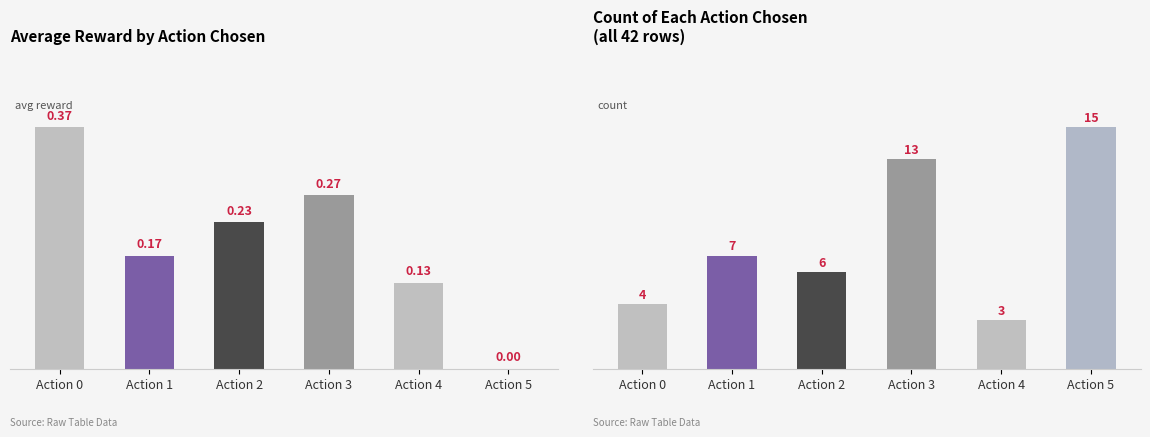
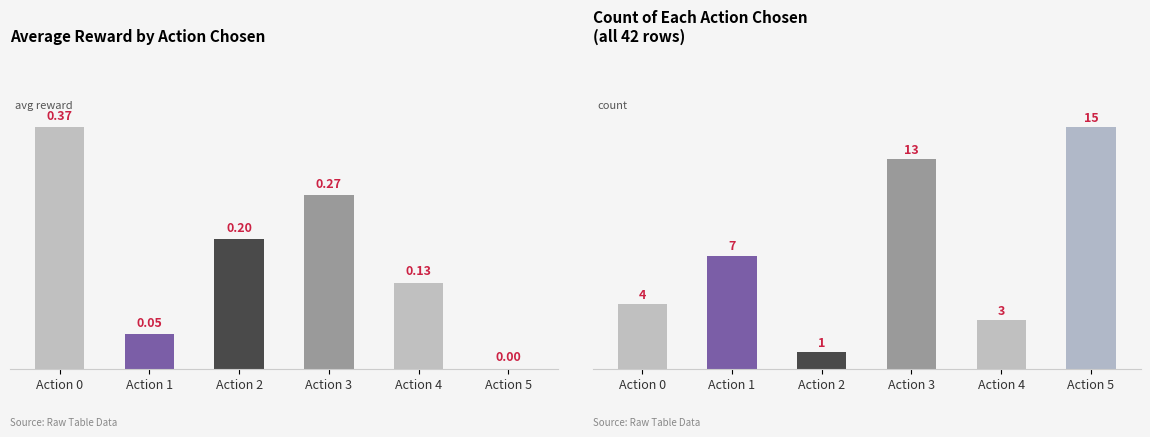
Average Reward by Action Chosen, Action 1: 0.17 -> 0.05
Average Reward by Action Chosen, Action 2: 0.23 -> 0.20
Count of Each Action Chosen (all 42 rows), Action 2: 6 -> 1
